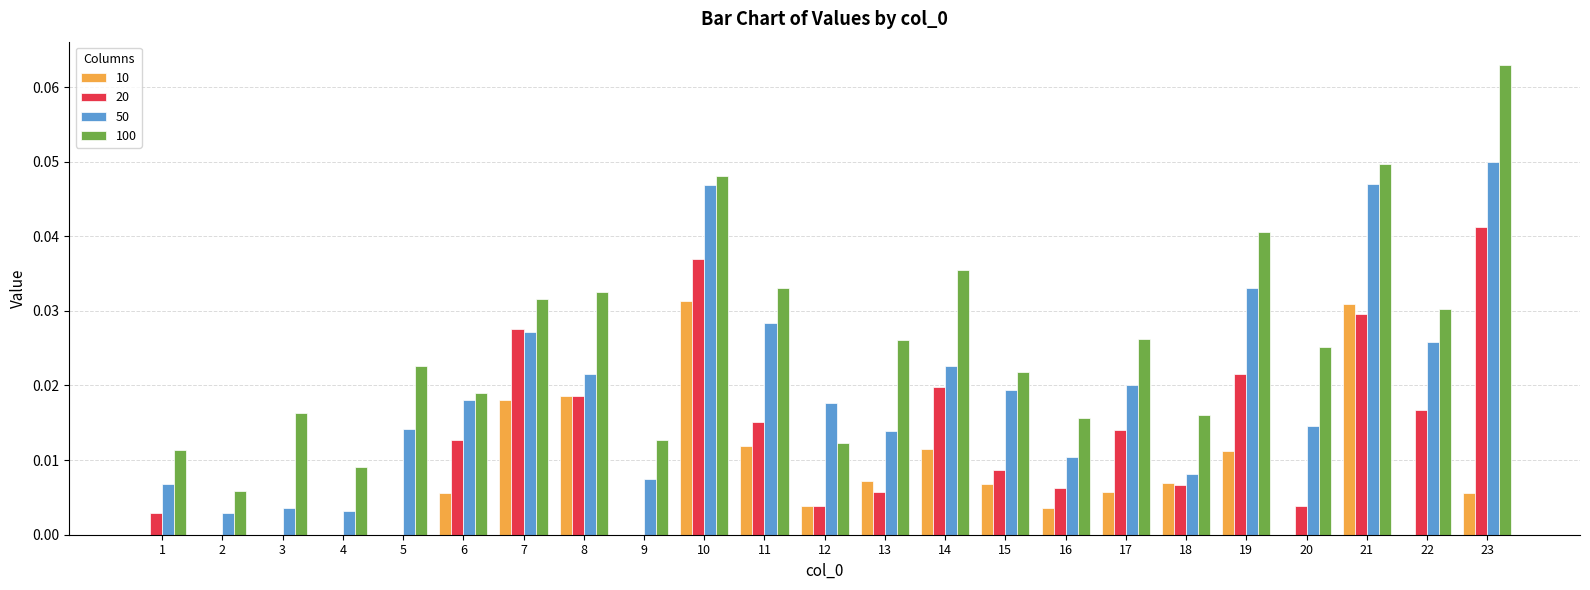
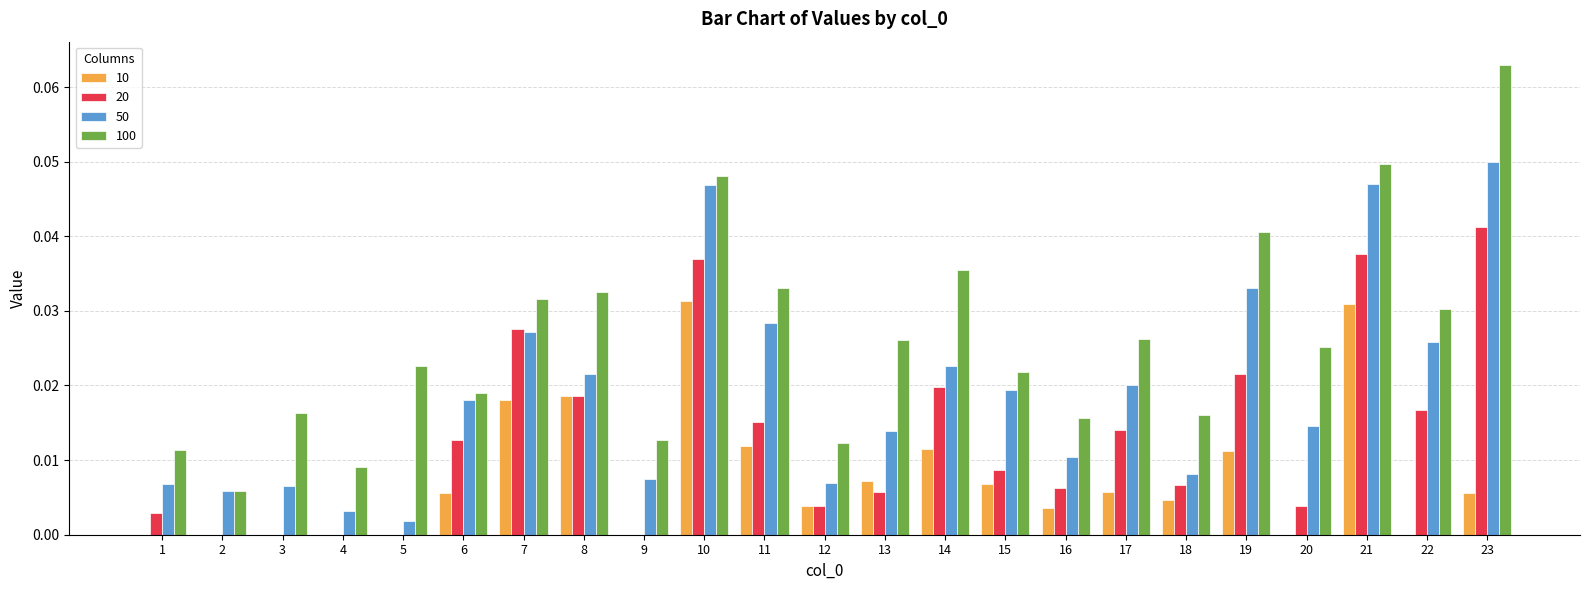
50, 2: 0.003 -> 0.006
50, 3: 0.004 -> 0.007
50, 5: 0.014 -> 0.002
50, 12: 0.018 -> 0.007
10, 18: 0.007 -> 0.005
20, 21: 0.030 -> 0.038
